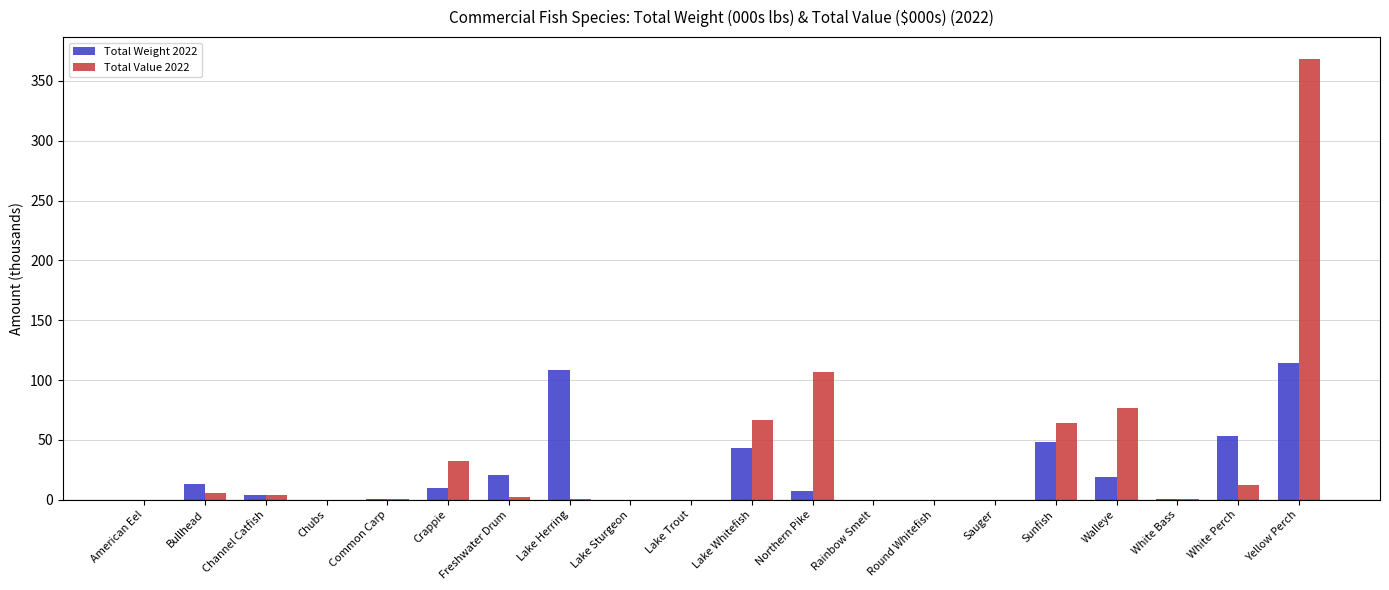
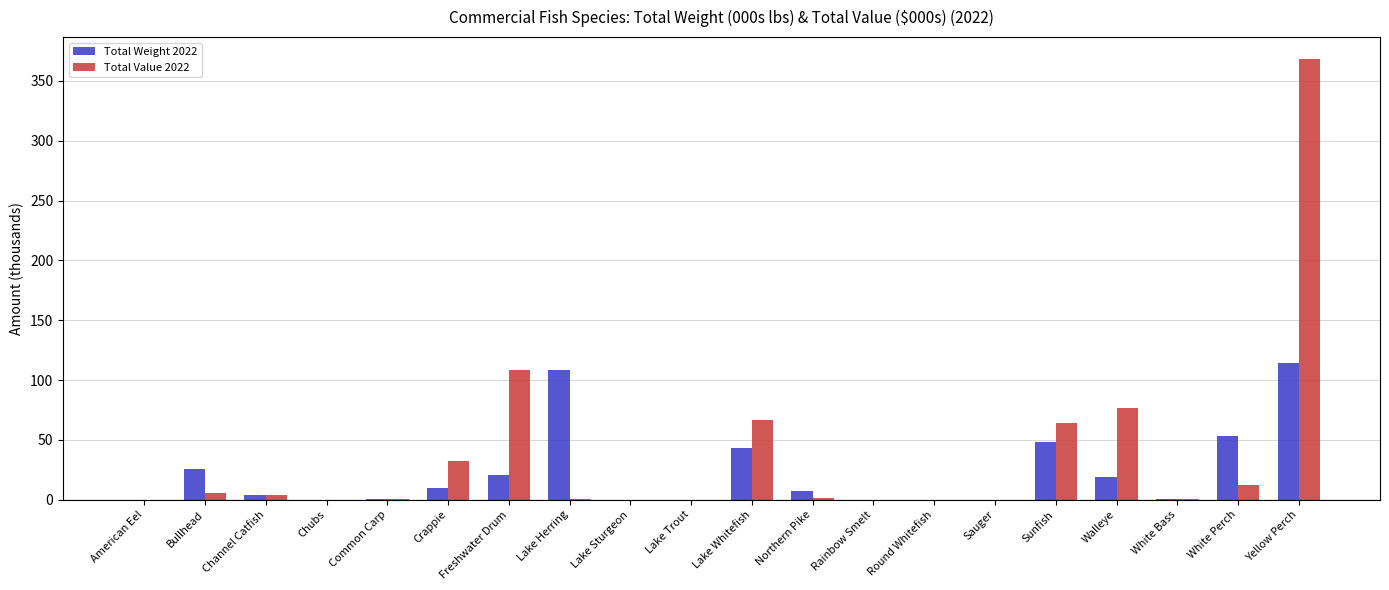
Total Weight 2022, Bullhead: 13 -> 26
Total Value 2022, Freshwater Drum: 2 -> 109
Total Value 2022, Northern Pike: 107 -> 2
